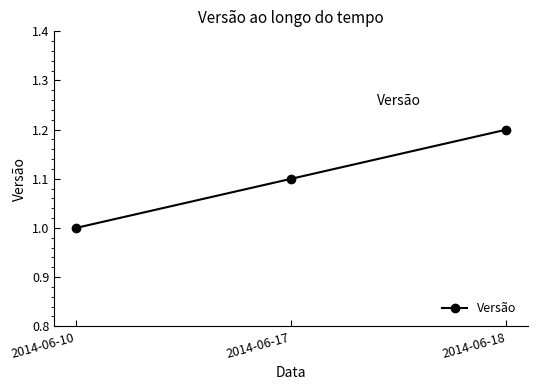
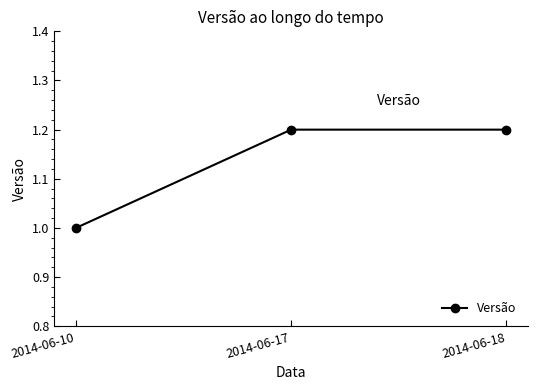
2014-06-17: 1.1 -> 1.2
